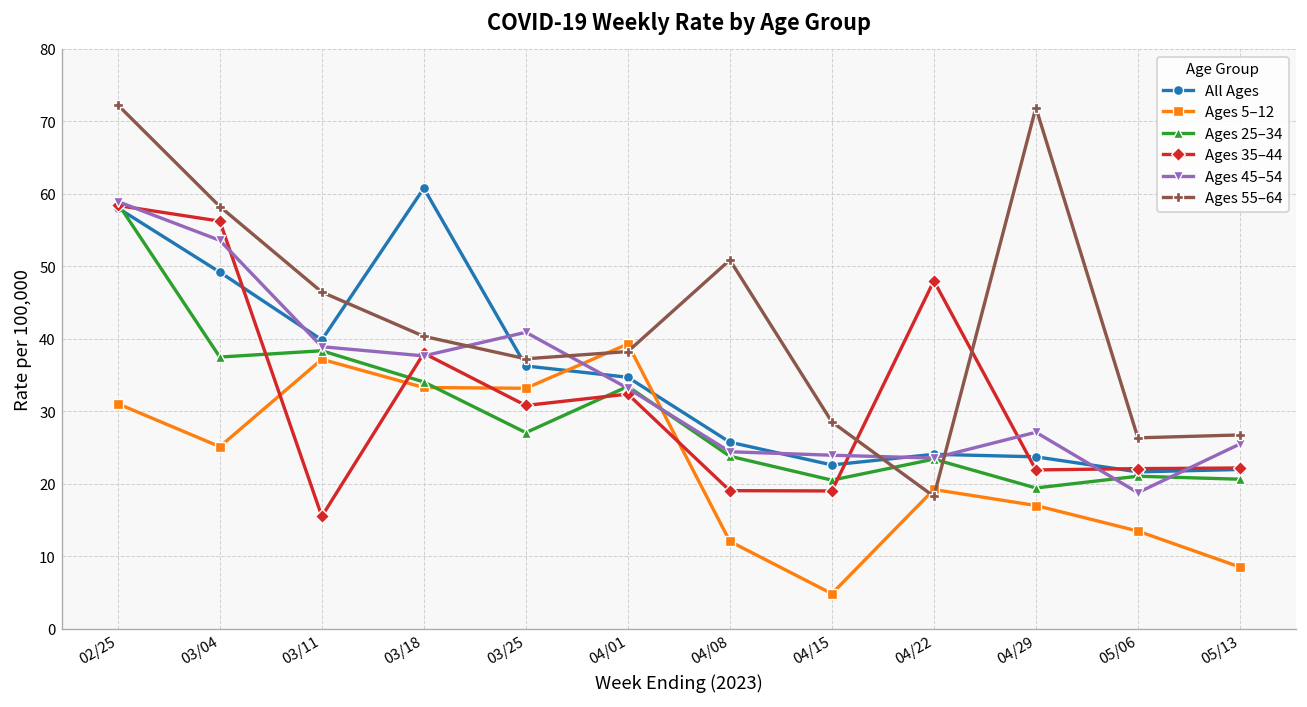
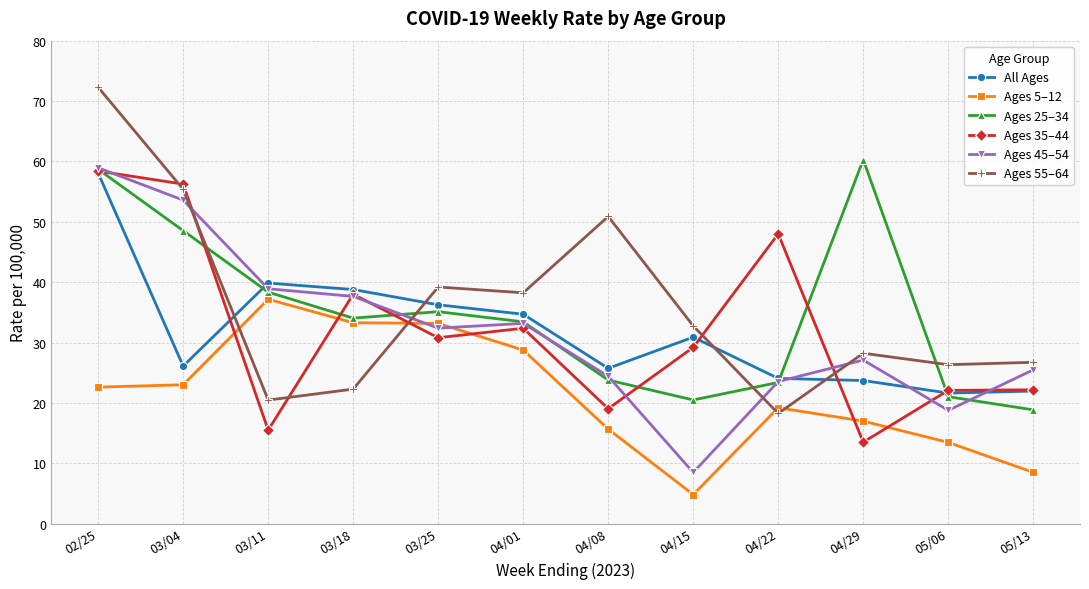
Ages 5–12, 02/25: 31 -> 23
All Ages, 03/04: 49 -> 26
Ages 5–12, 03/04: 25 -> 23
Ages 25–34, 03/04: 37 -> 49
Ages 55–64, 03/04: 58 -> 55
Ages 55–64, 03/11: 46 -> 20
All Ages, 03/18: 61 -> 39
Ages 55–64, 03/18: 40 -> 22
Ages 25–34, 03/25: 27 -> 35
Ages 45–54, 03/25: 41 -> 32
Ages 55–64, 03/25: 37 -> 39
Ages 5–12, 04/01: 39 -> 29
Ages 5–12, 04/08: 12 -> 16
All Ages, 04/15: 23 -> 31
Ages 35–44, 04/15: 19 -> 29
Ages 45–54, 04/15: 24 -> 8
Ages 55–64, 04/15: 29 -> 33
Ages 25–34, 04/29: 19 -> 60
Ages 35–44, 04/29: 22 -> 14
Ages 55–64, 04/29: 72 -> 28
Ages 25–34, 05/13: 21 -> 19
